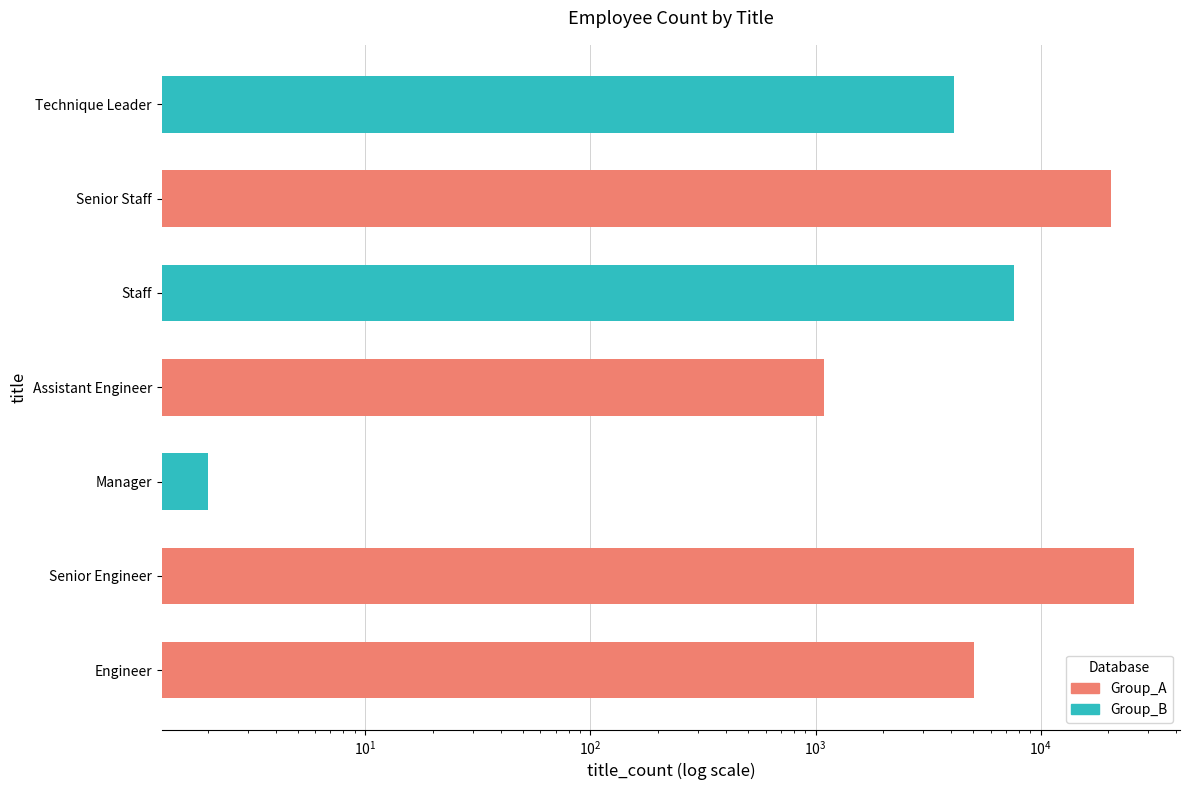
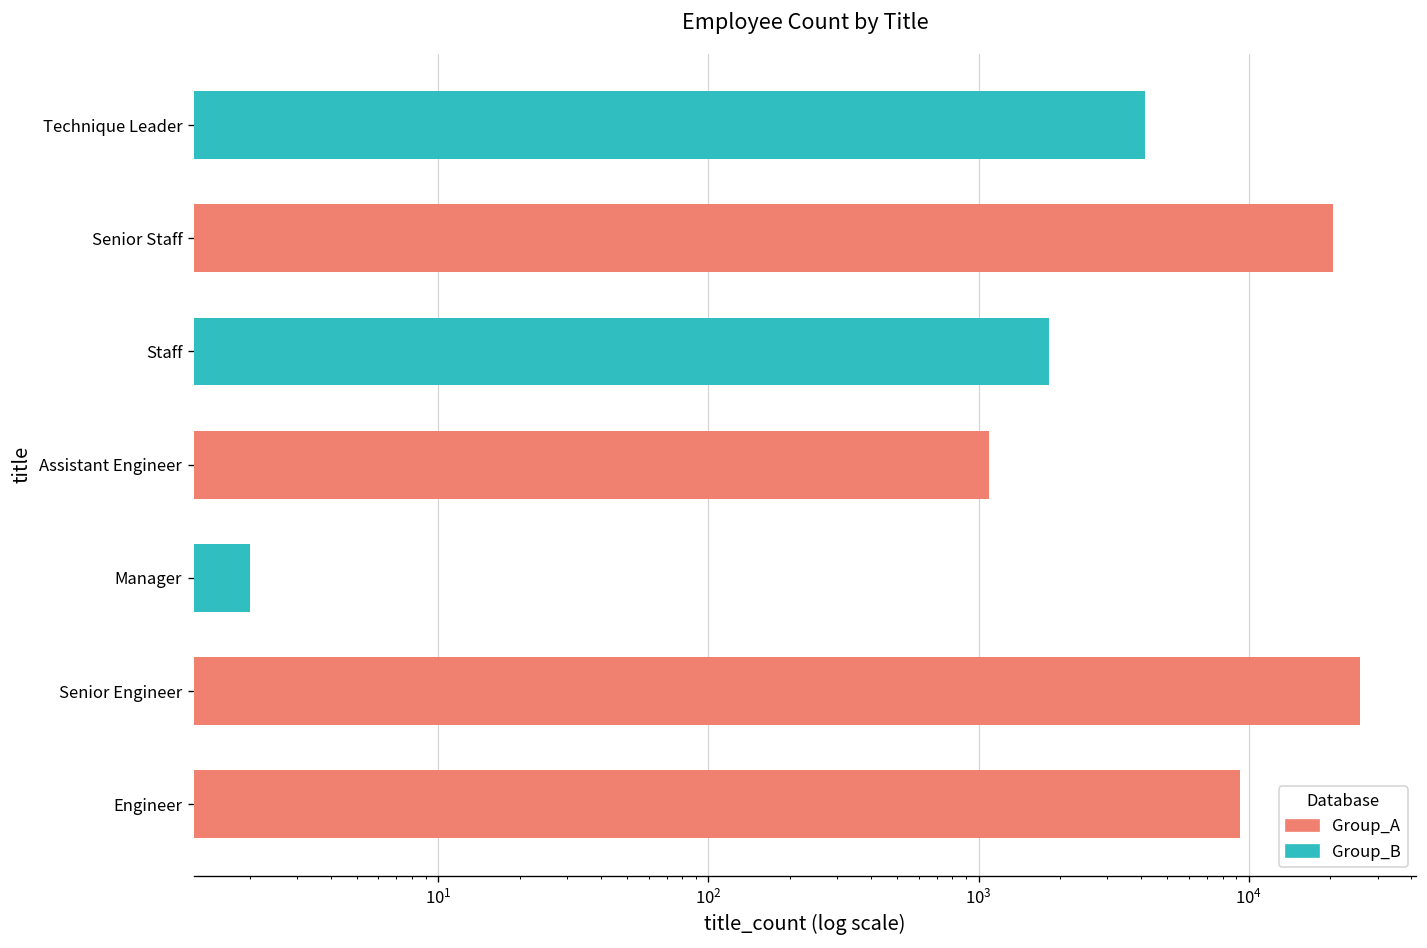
Staff: 7600 -> 1800
Engineer: 5000 -> 9300
